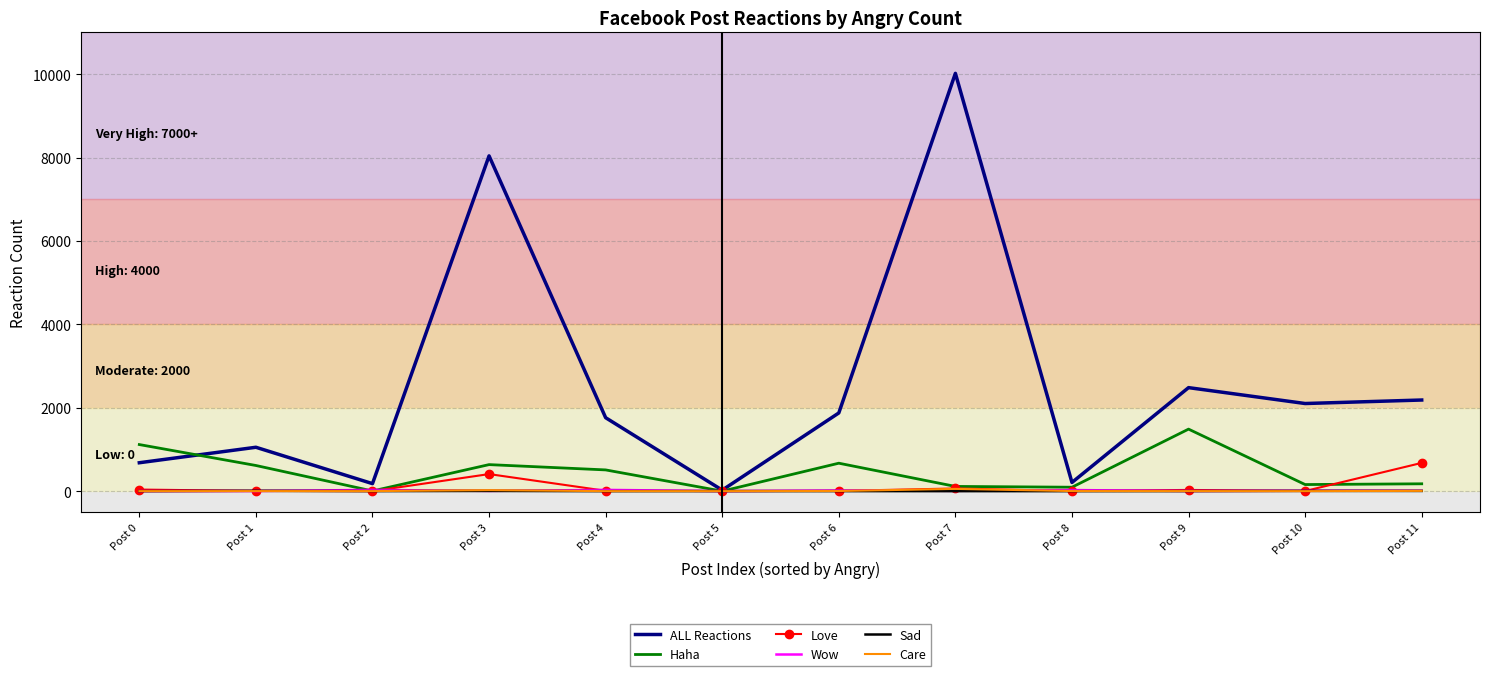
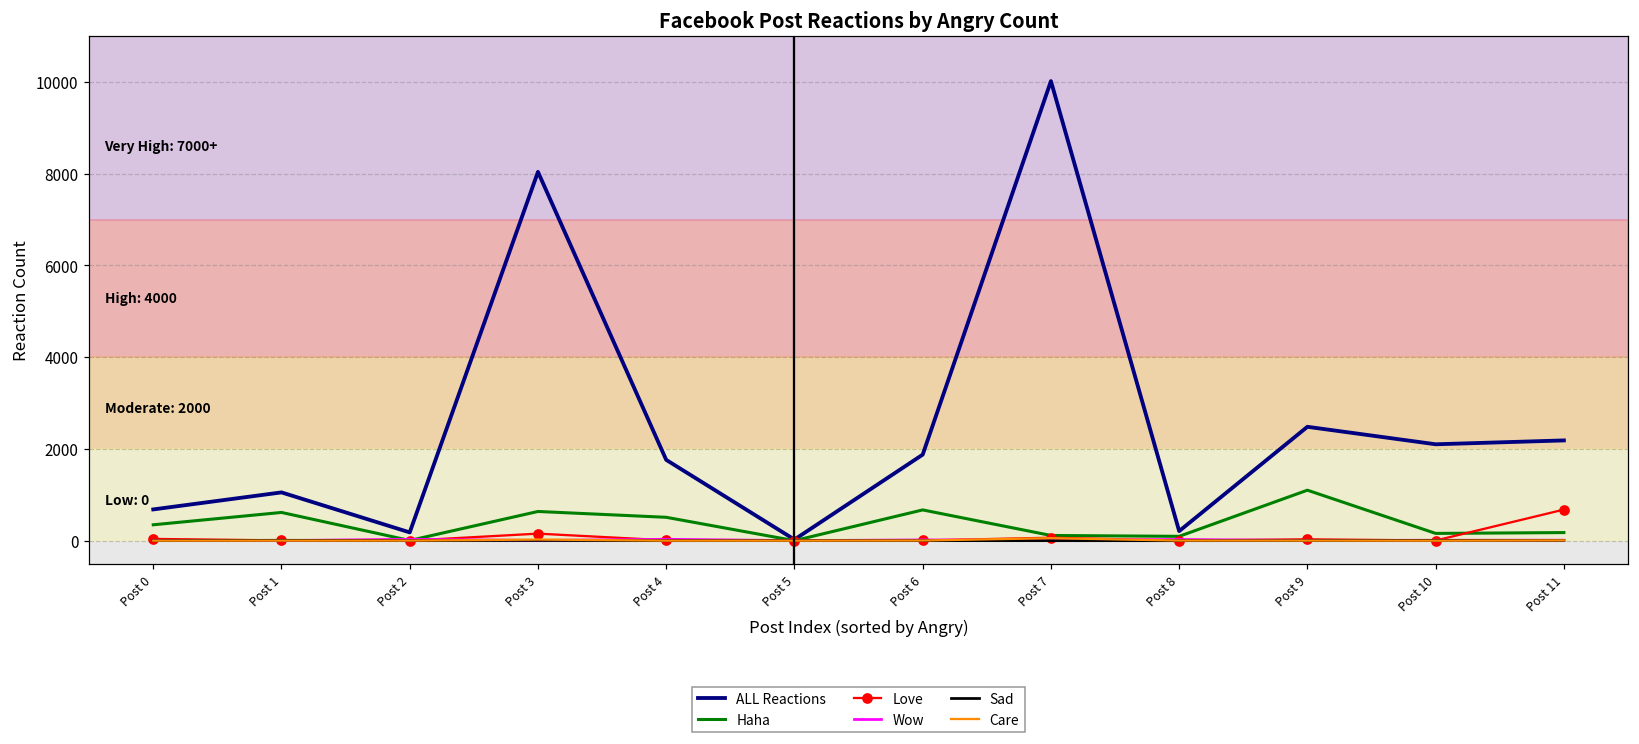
Haha, Post 0: 1100 -> 300
Love, Post 3: 400 -> 200
Haha, Post 9: 1500 -> 1100
